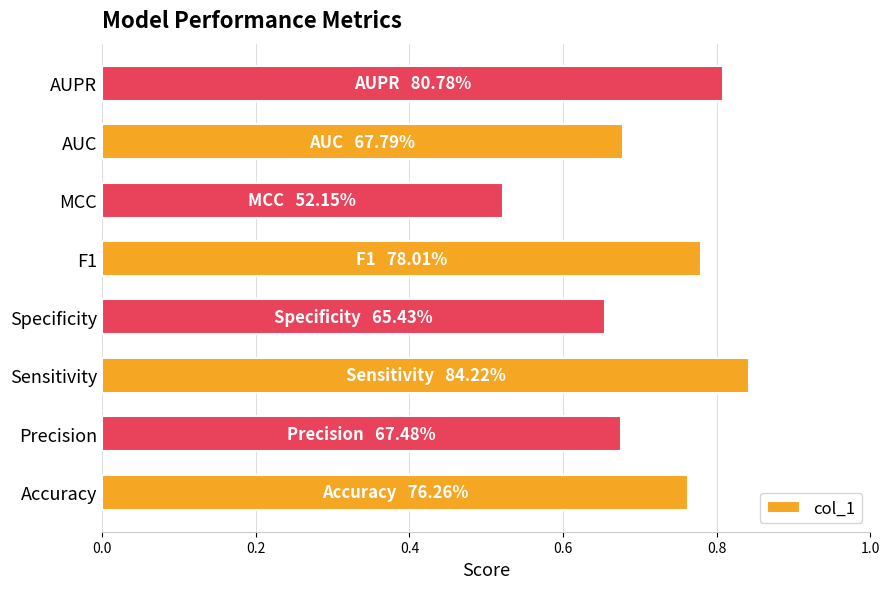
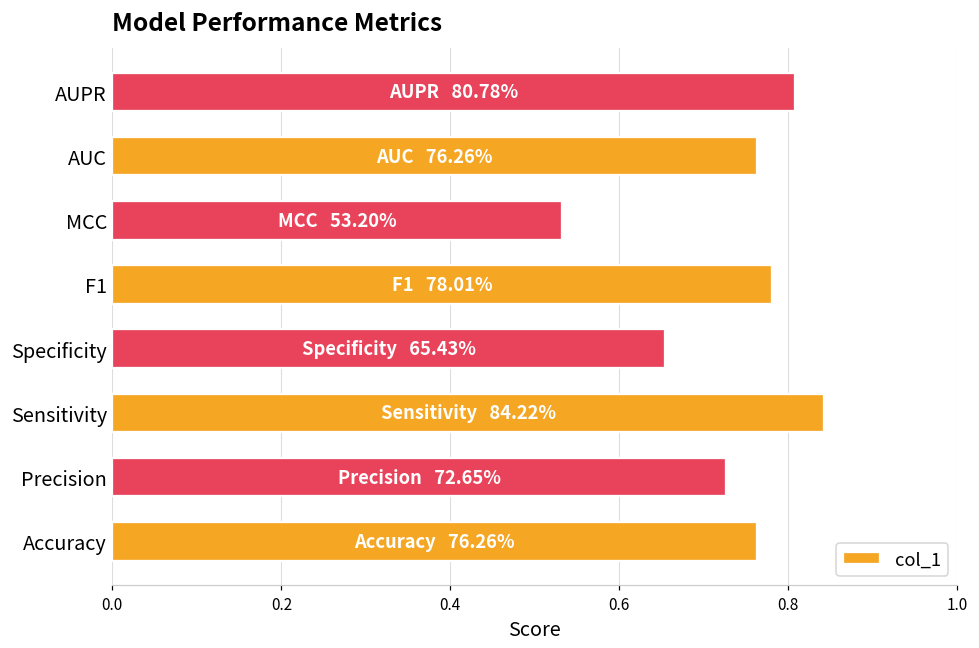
AUC: 67.79% -> 76.26%
MCC: 52.15% -> 53.20%
Precision: 67.48% -> 72.65%
